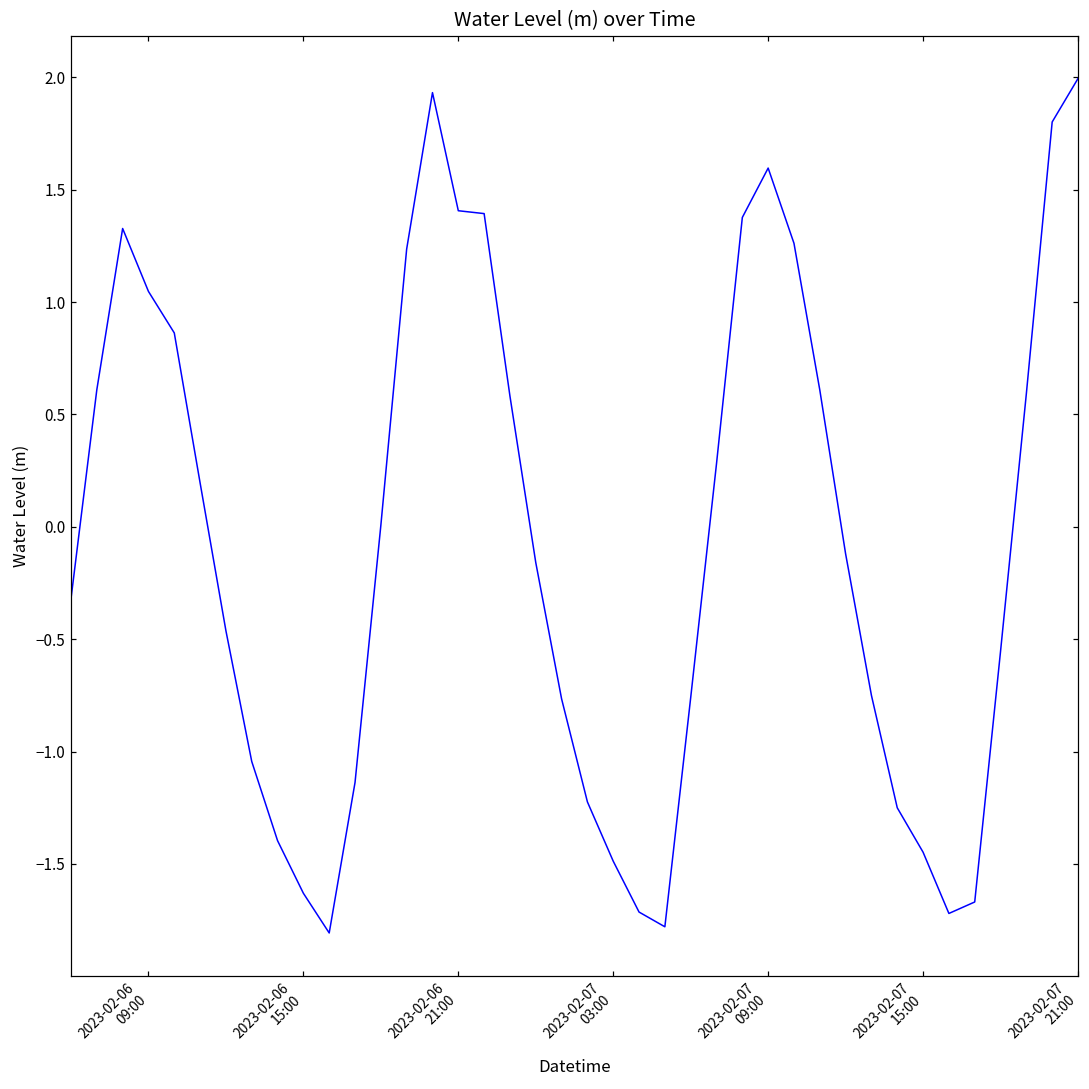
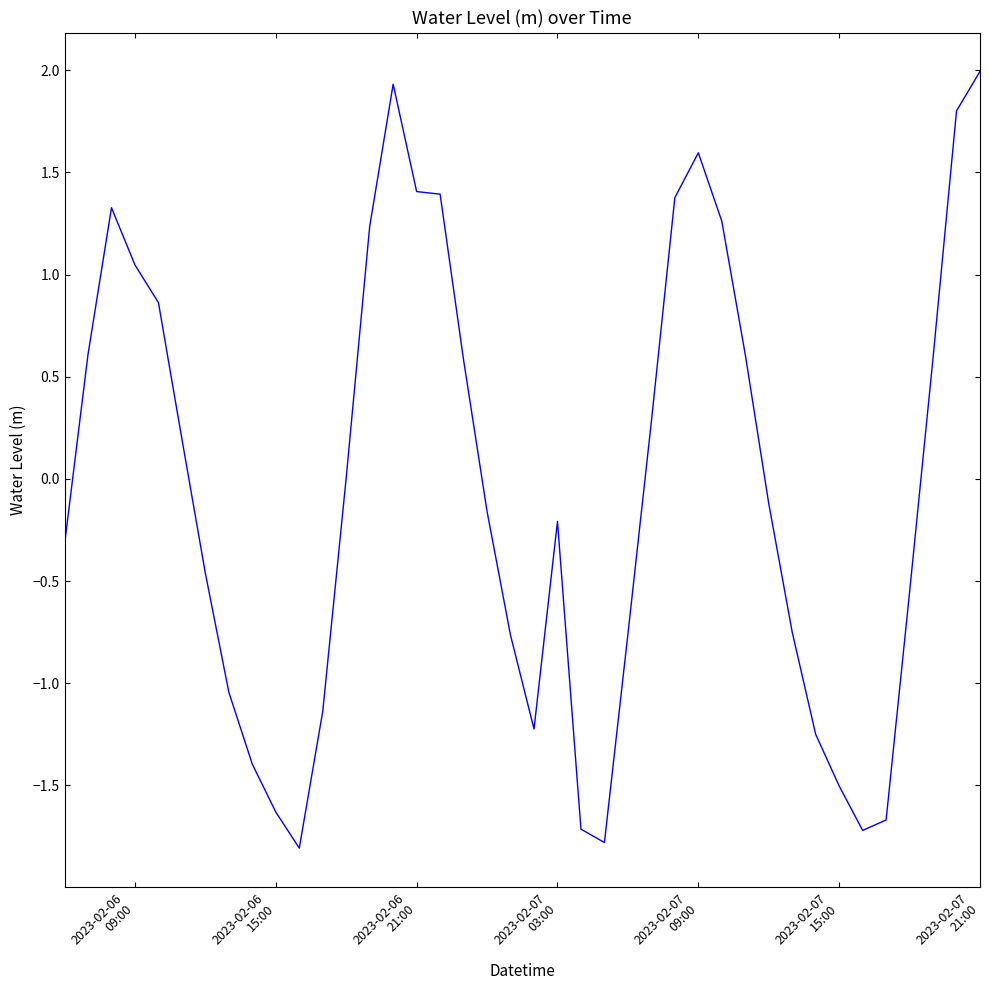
2023-02-07 03:00: -1.49 -> -0.21
2023-02-07 15:00: -1.45 -> -1.50
